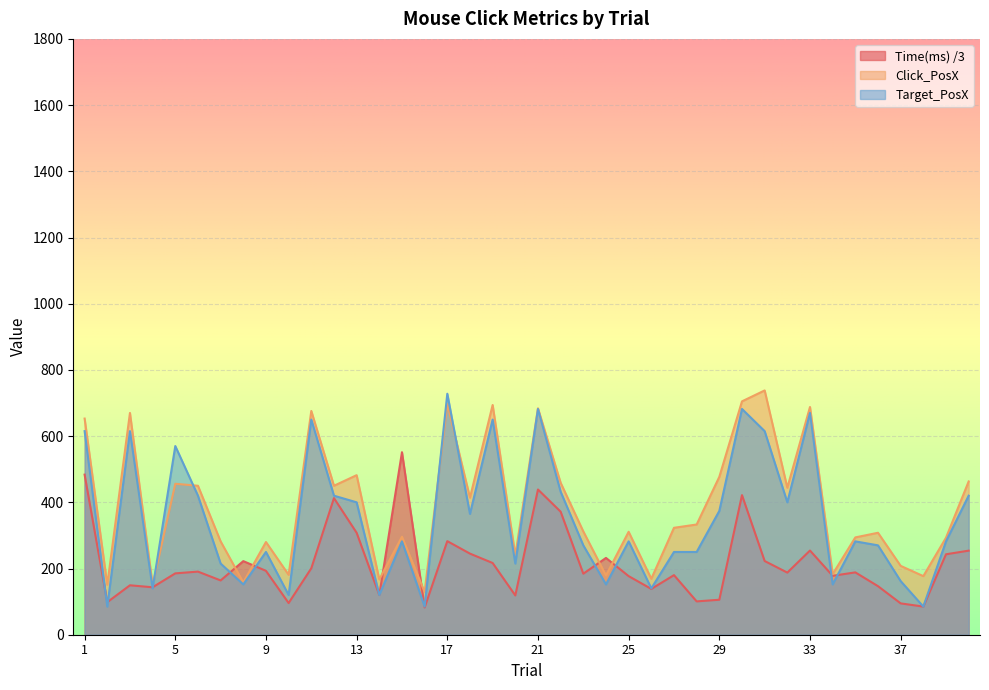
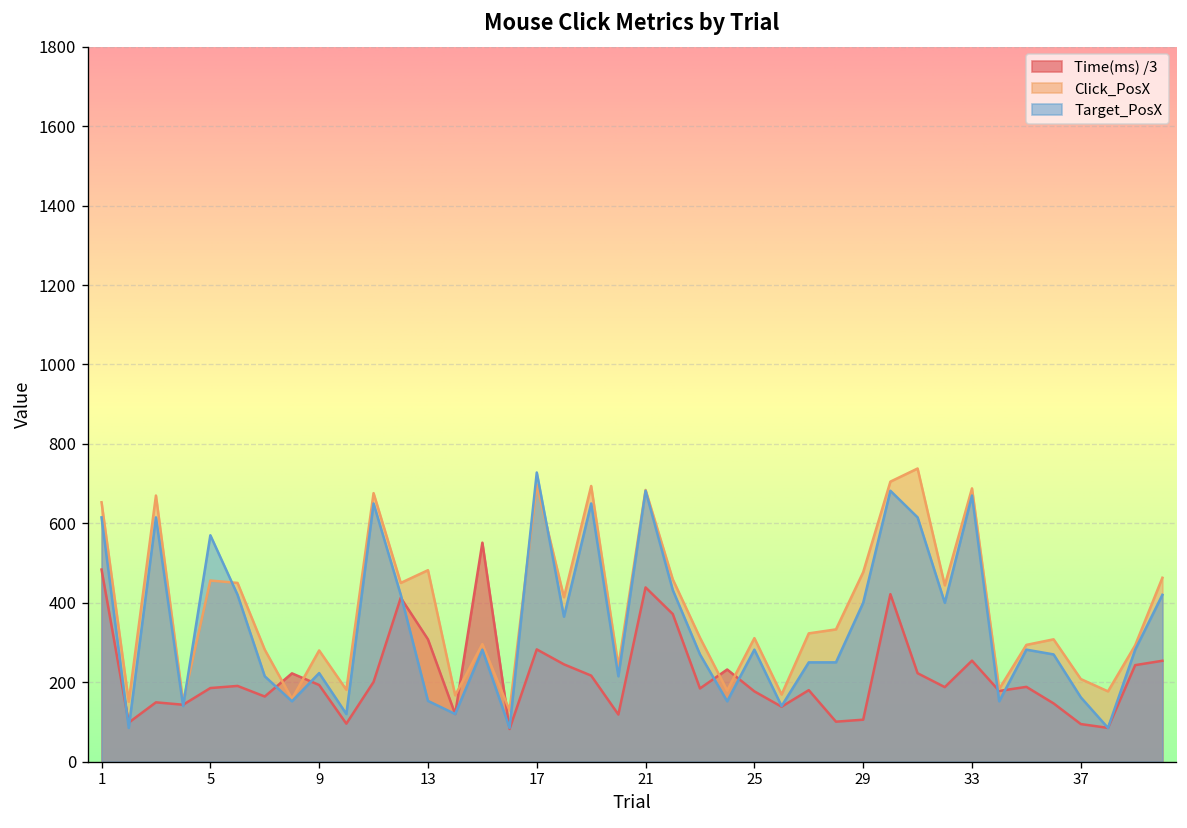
Target_PosX, 9: 250 -> 220
Target_PosX, 13: 400 -> 150
Target_PosX, 29: 370 -> 400
